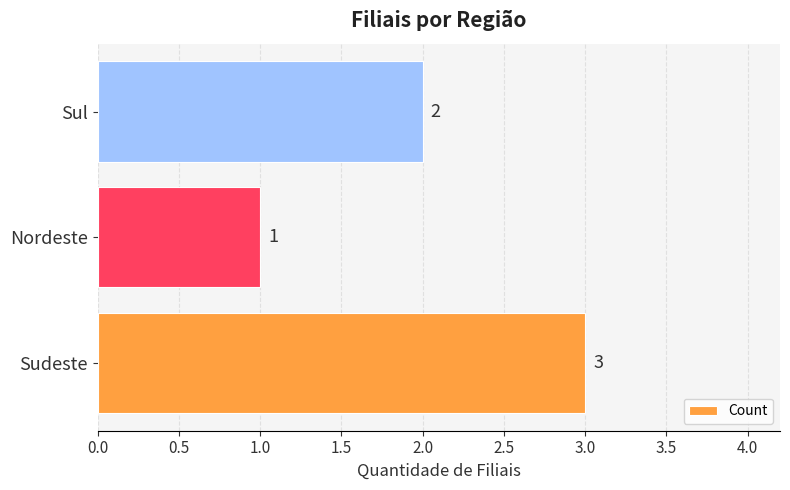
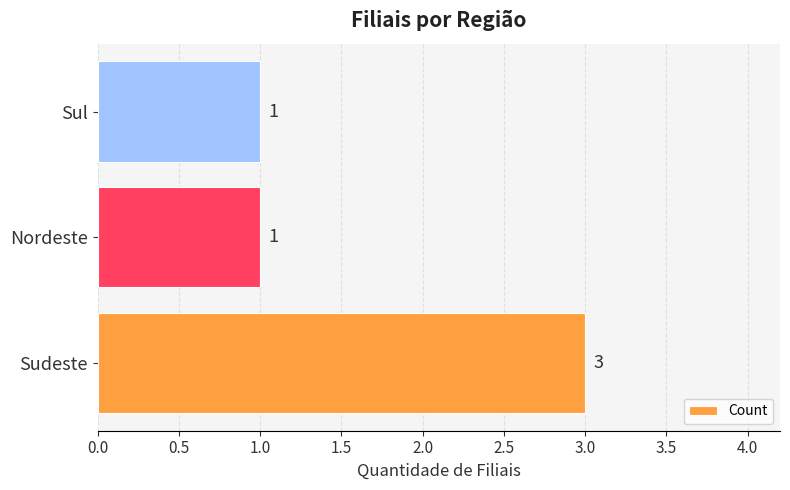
Sul: 2 -> 1
